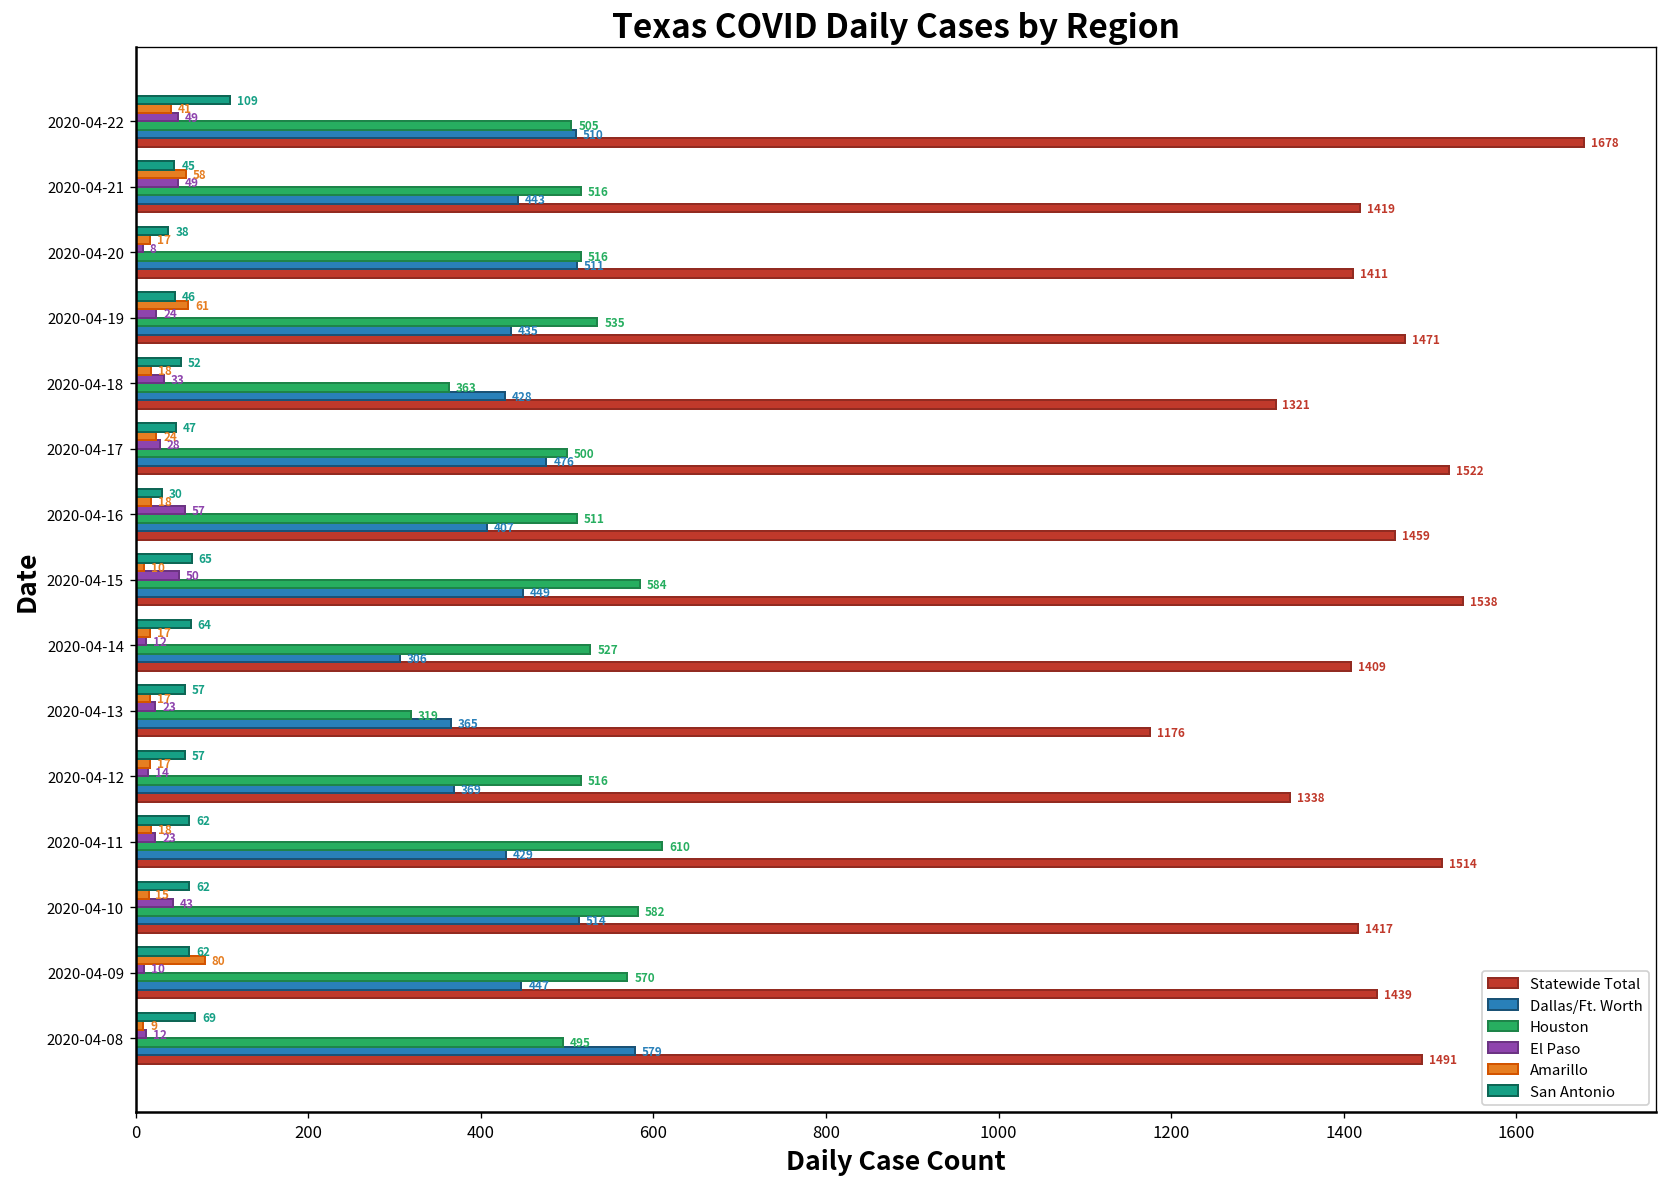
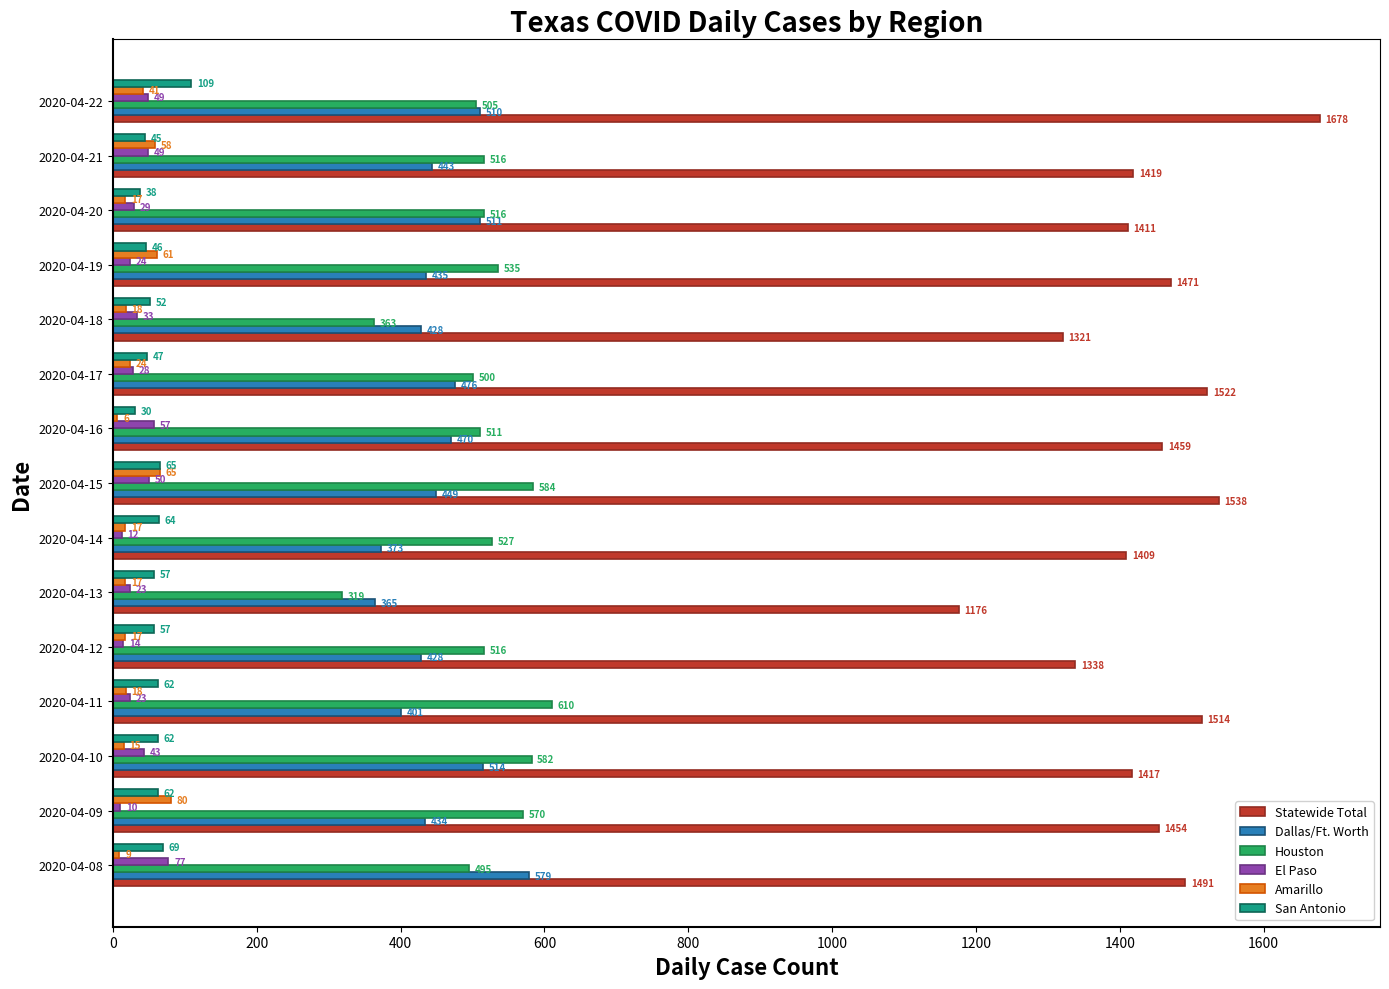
El Paso, 2020-04-20: 8 -> 29
Amarillo, 2020-04-16: 18 -> 6
Dallas/Ft. Worth, 2020-04-16: 407 -> 470
Amarillo, 2020-04-15: 10 -> 65
Dallas/Ft. Worth, 2020-04-14: 306 -> 373
Dallas/Ft. Worth, 2020-04-12: 369 -> 428
Dallas/Ft. Worth, 2020-04-11: 429 -> 401
Dallas/Ft. Worth, 2020-04-09: 447 -> 434
Statewide Total, 2020-04-09: 1439 -> 1454
El Paso, 2020-04-08: 12 -> 77
